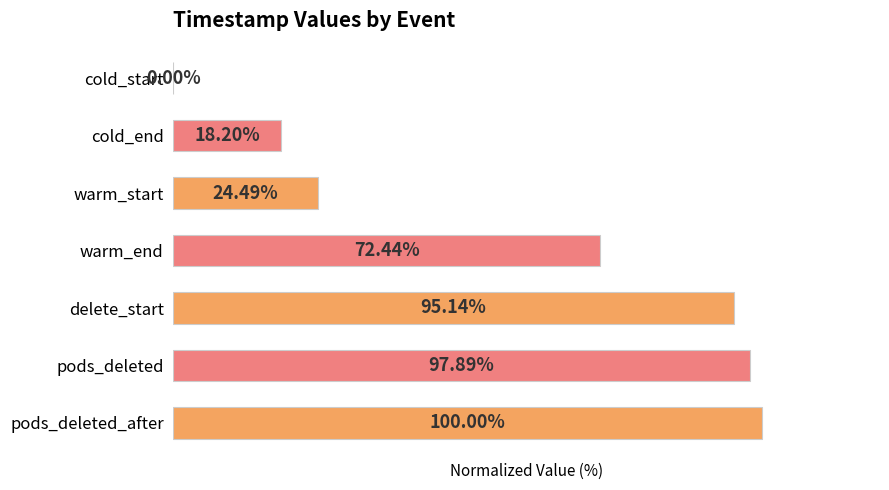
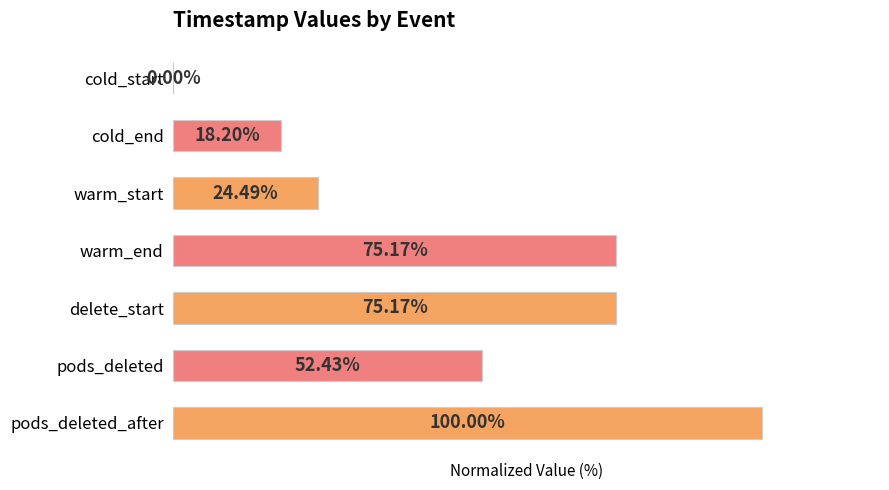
warm_end: 72.44% -> 75.17%
delete_start: 95.14% -> 75.17%
pods_deleted: 97.89% -> 52.43%
